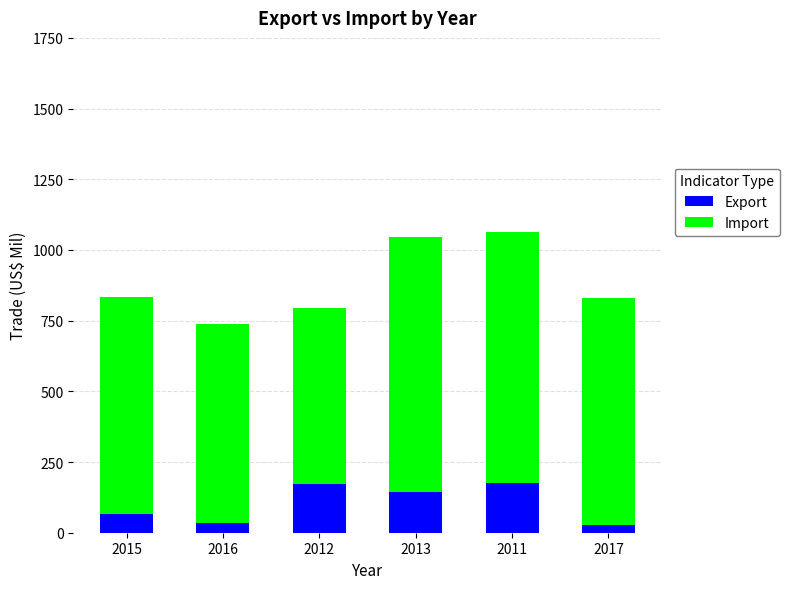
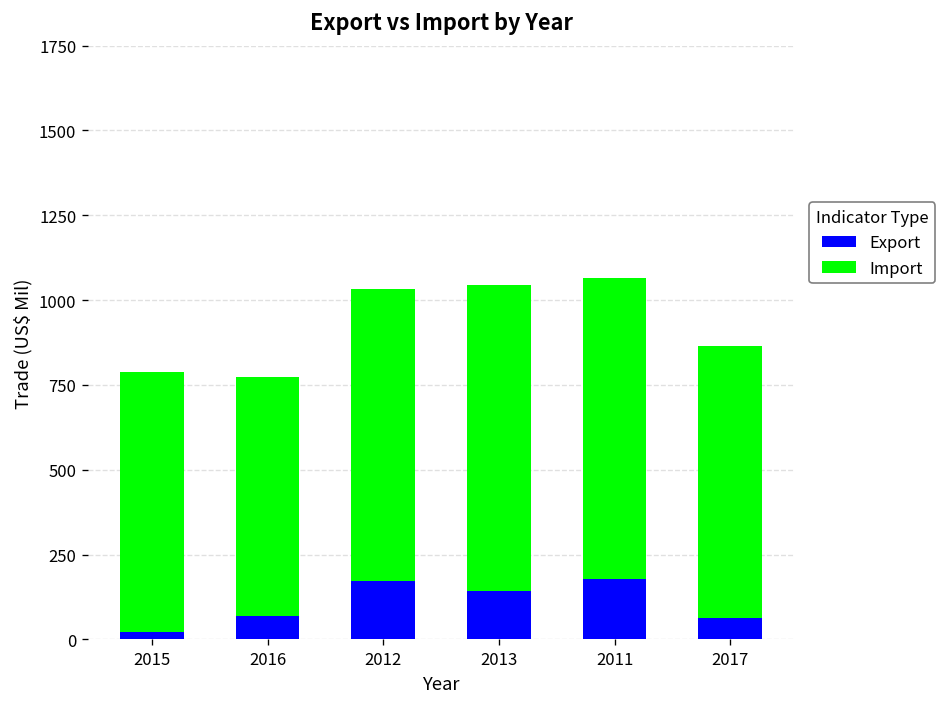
Export, 2015: 70 -> 20
Export, 2016: 30 -> 70
Import, 2012: 620 -> 860
Export, 2017: 30 -> 60
